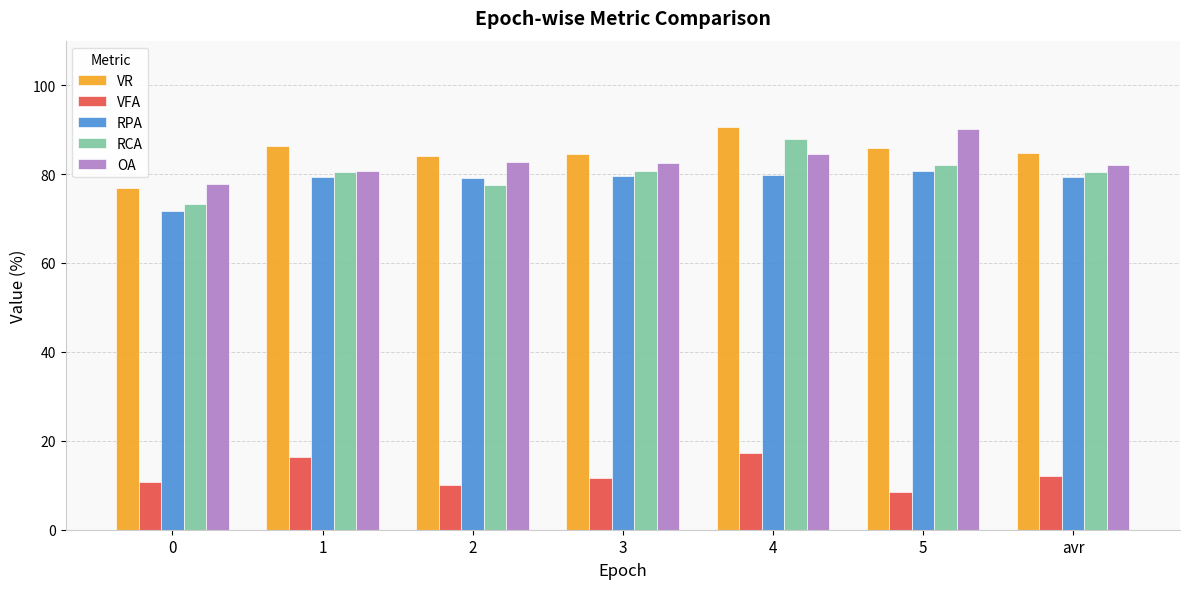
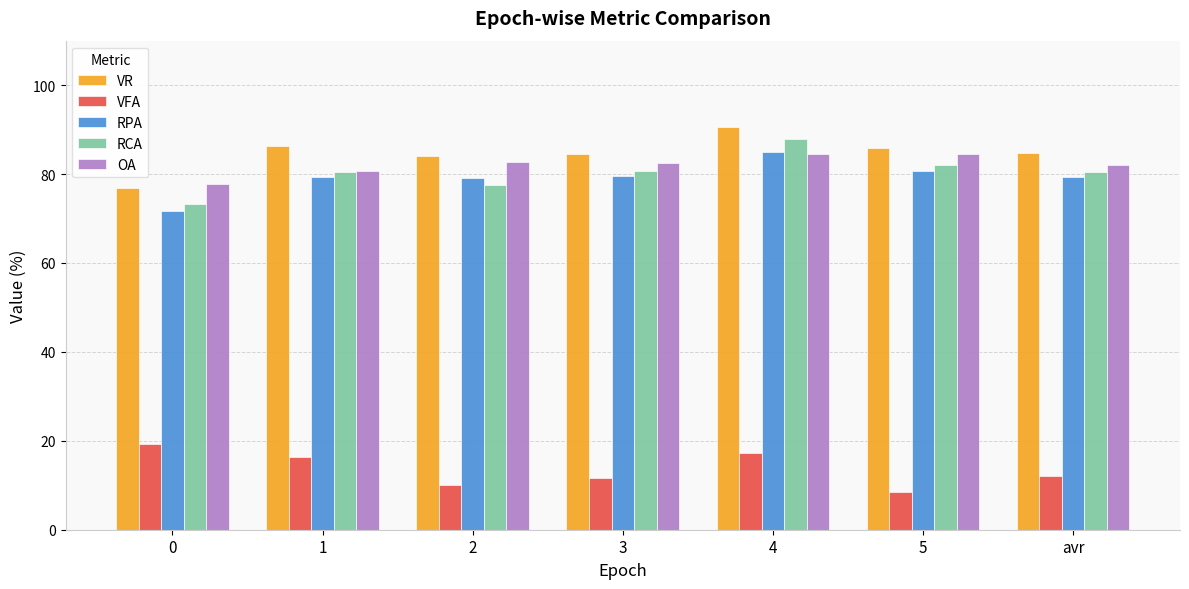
VFA, 0: 11 -> 19
RPA, 4: 80 -> 85
OA, 5: 90 -> 84
